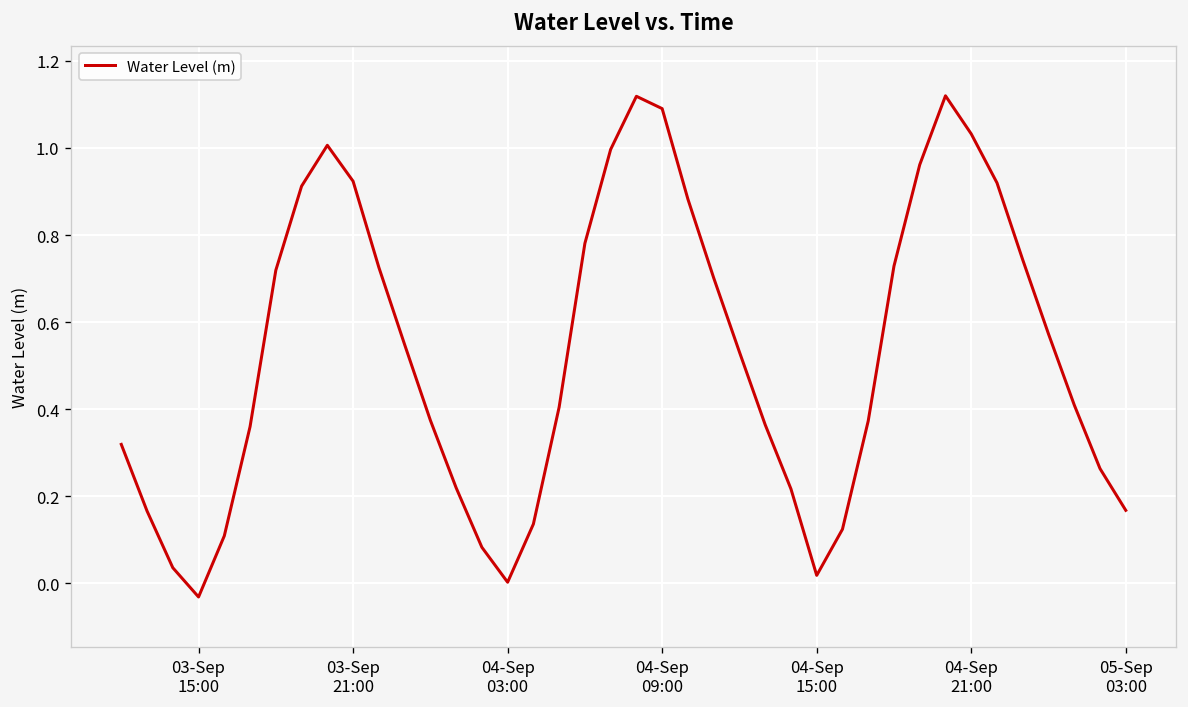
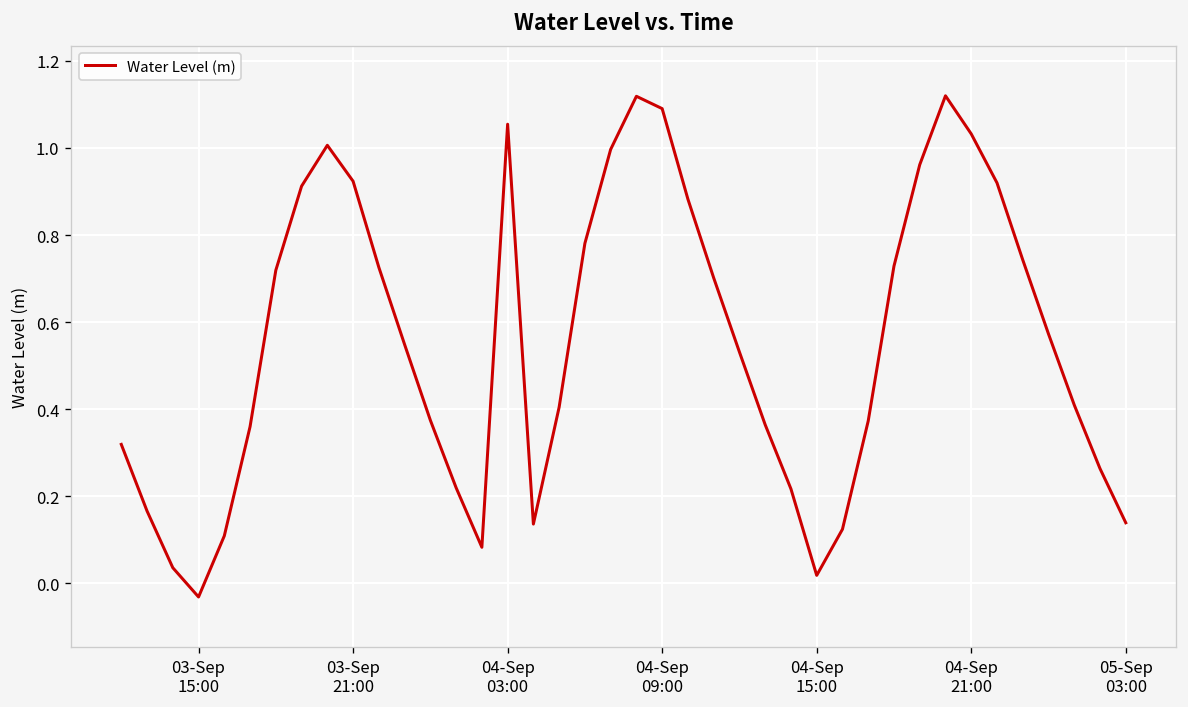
04-Sep 03:00: 0.00 -> 1.05
05-Sep 03:00: 0.17 -> 0.14
